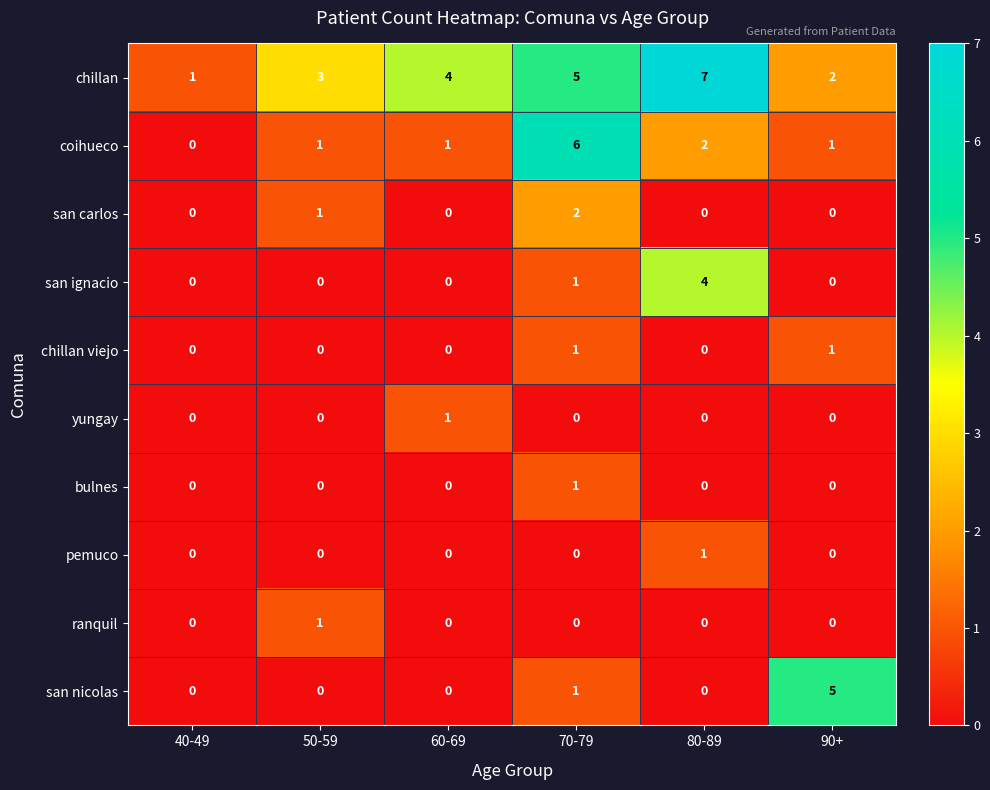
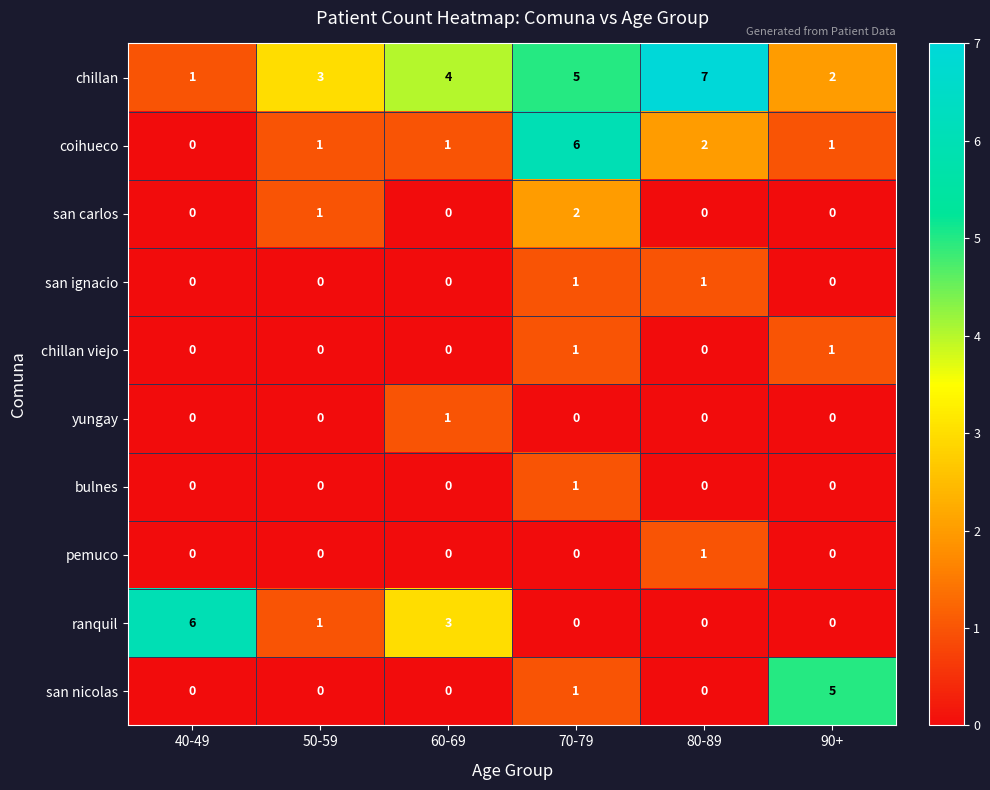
san ignacio, 80-89: 4 -> 1
ranquil, 40-49: 0 -> 6
ranquil, 60-69: 0 -> 3
